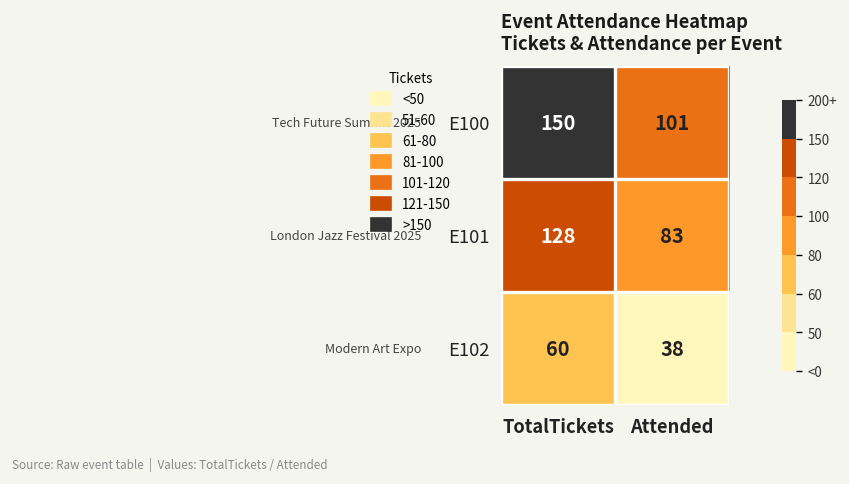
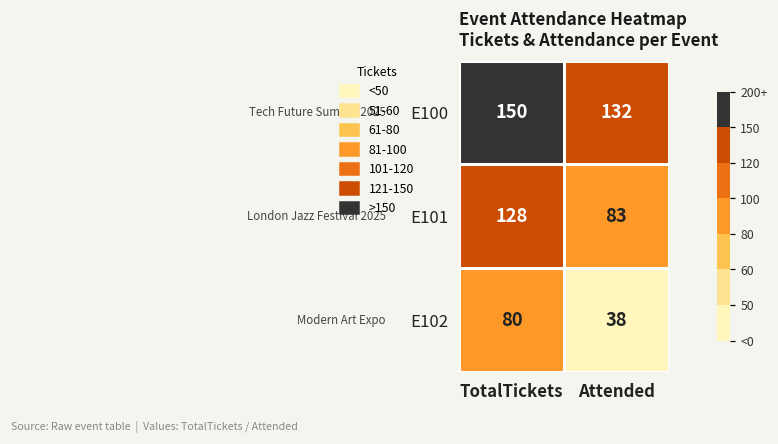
E100, Attended: 101 -> 132
E102, TotalTickets: 60 -> 80
